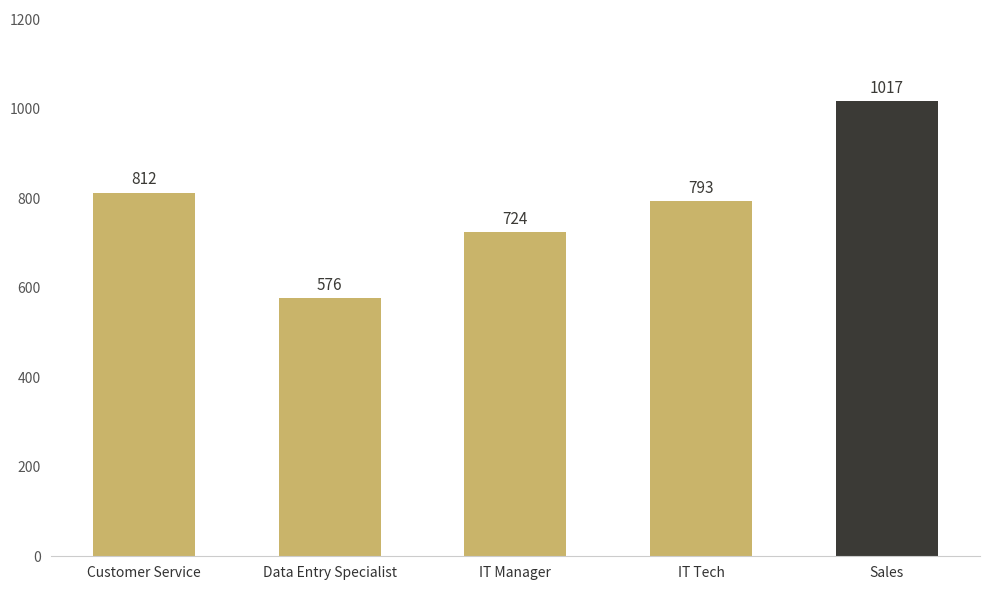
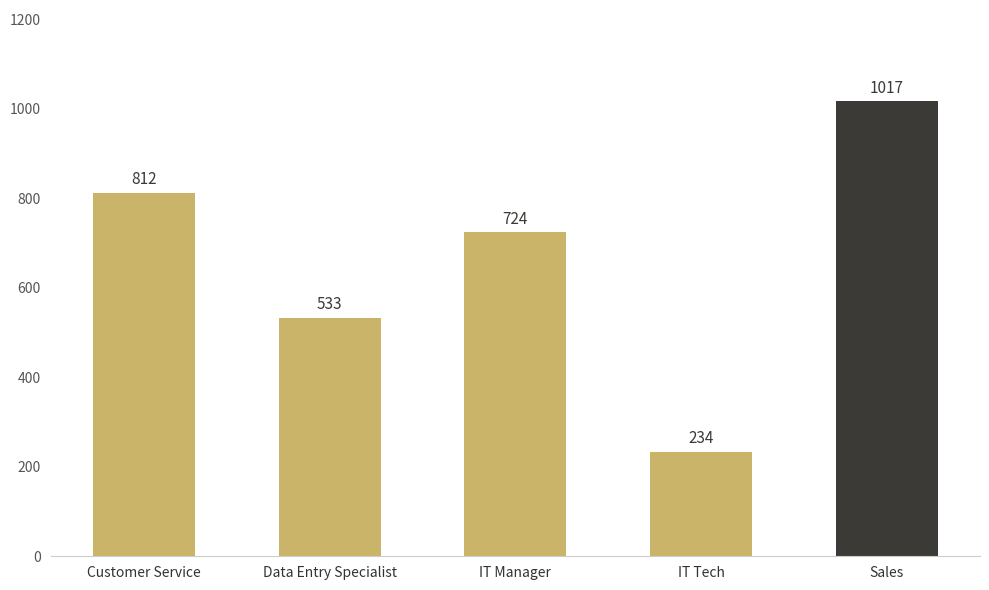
Data Entry Specialist: 576 -> 533
IT Tech: 793 -> 234
